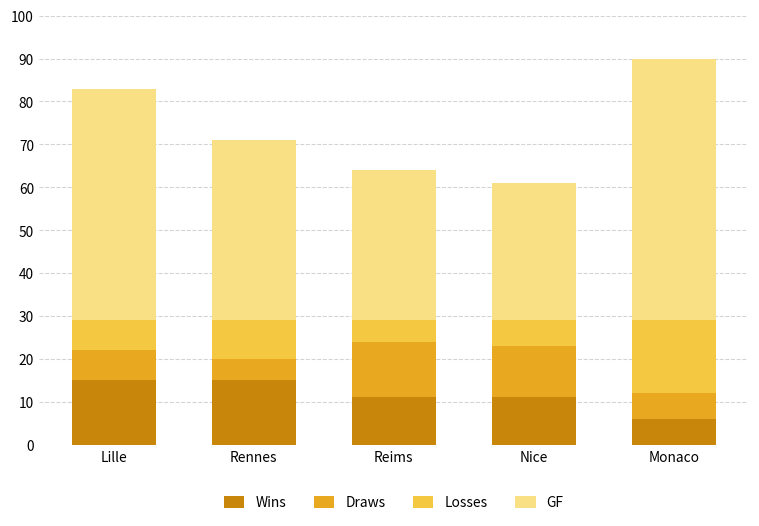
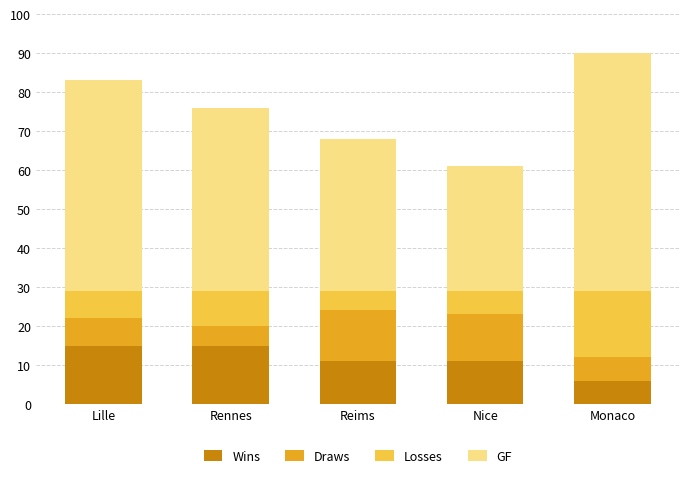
GF, Rennes: 42 -> 47
GF, Reims: 35 -> 39
